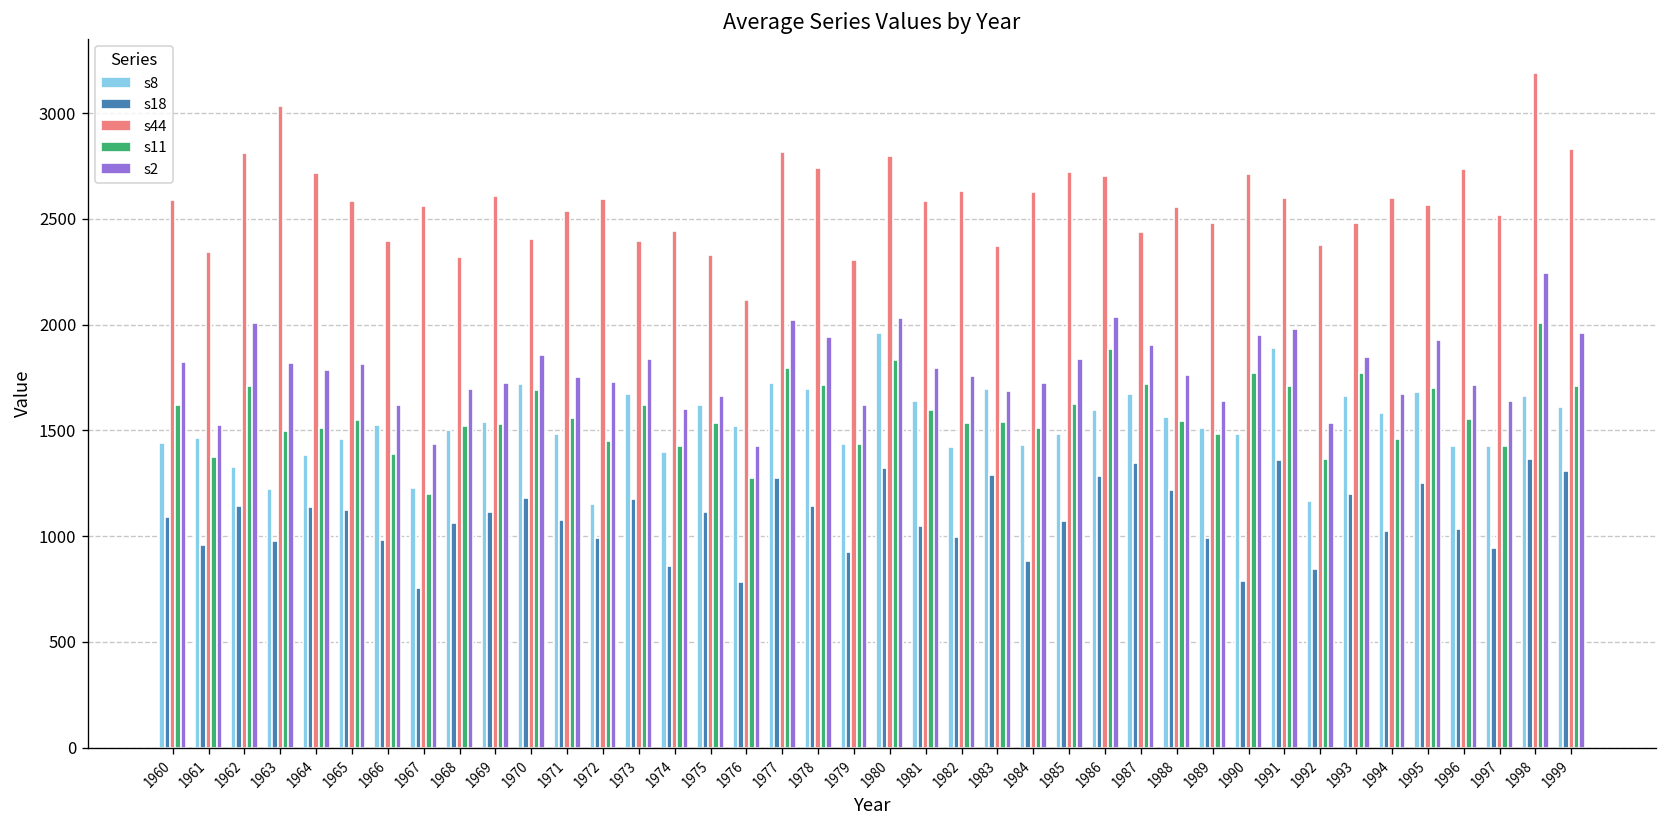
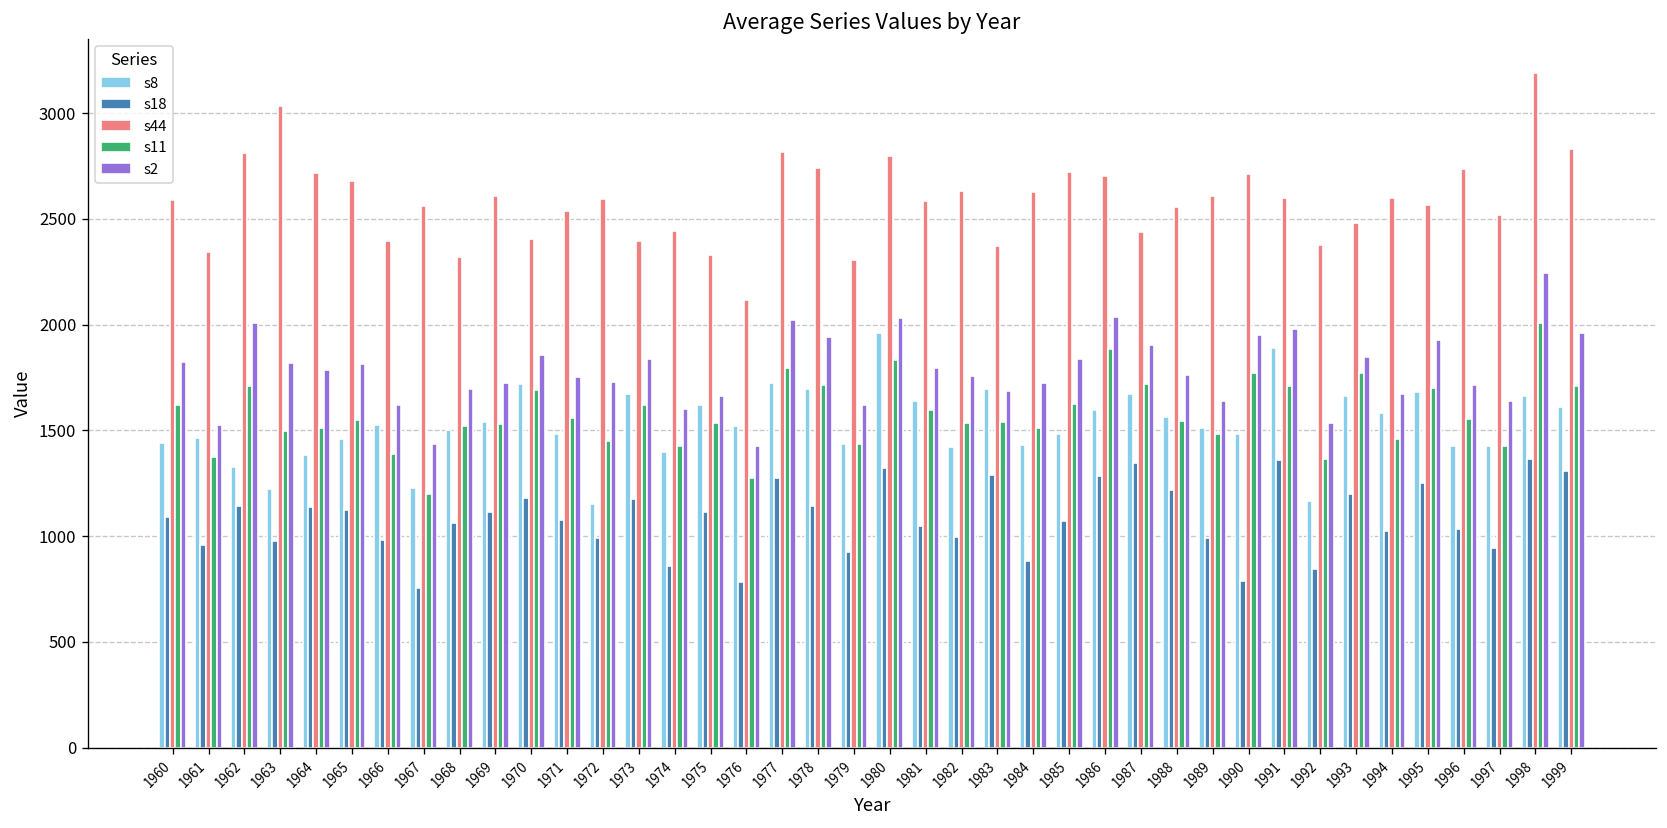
s44, 1965: 2590 -> 2680
s44, 1989: 2480 -> 2610
